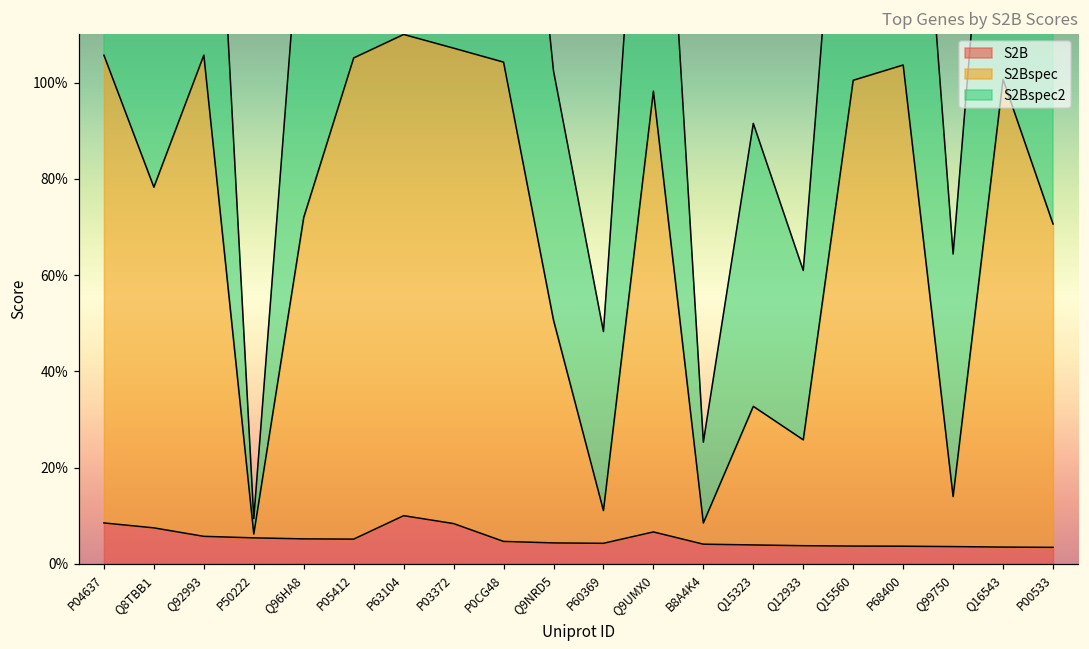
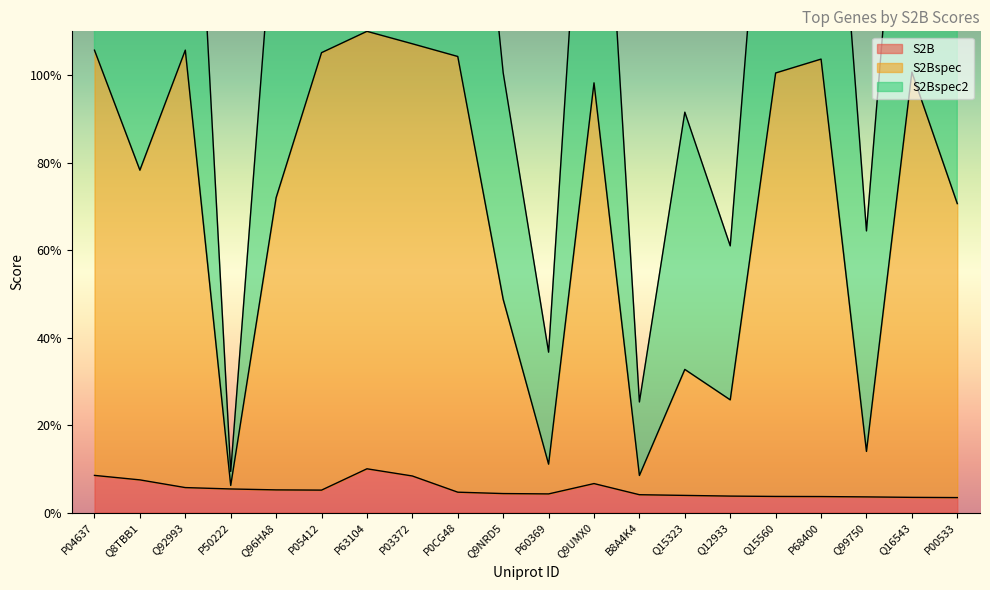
S2Bspec, Q9NRD5: 46% -> 44%
S2Bspec2, P60369: 37% -> 26%
